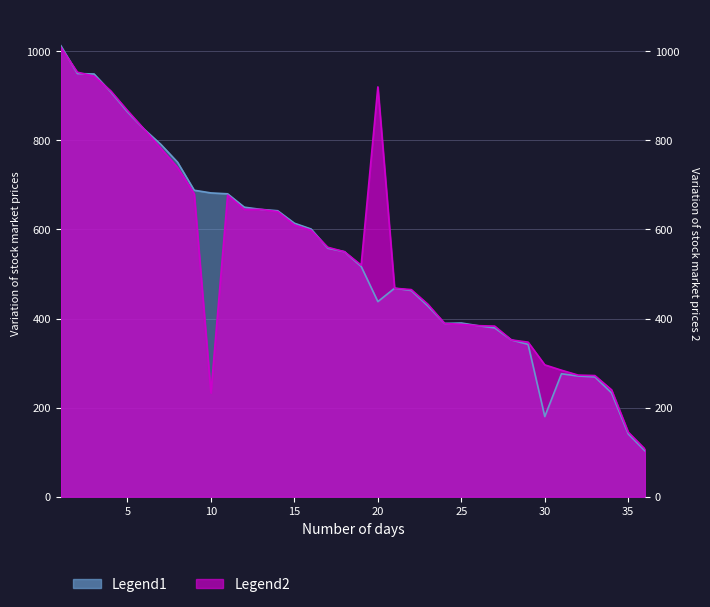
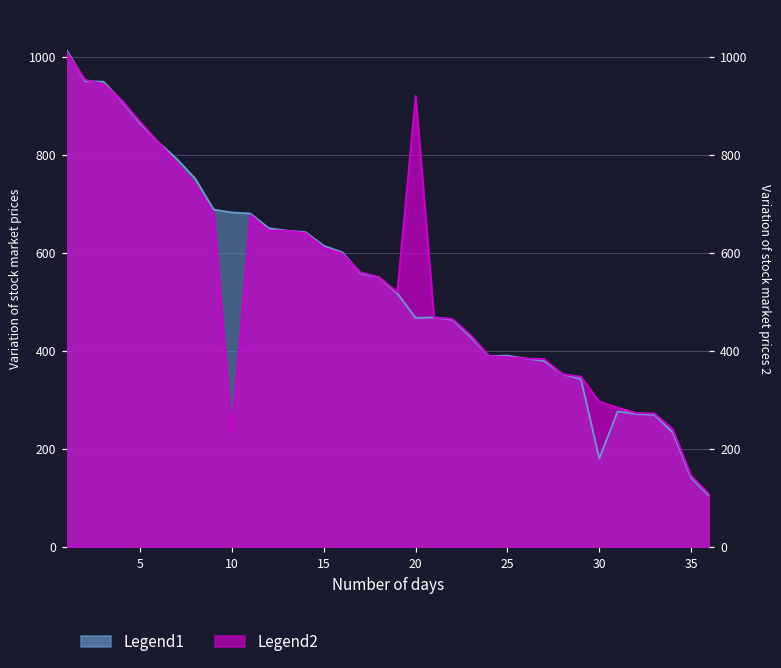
Legend1, 20: 440 -> 470
